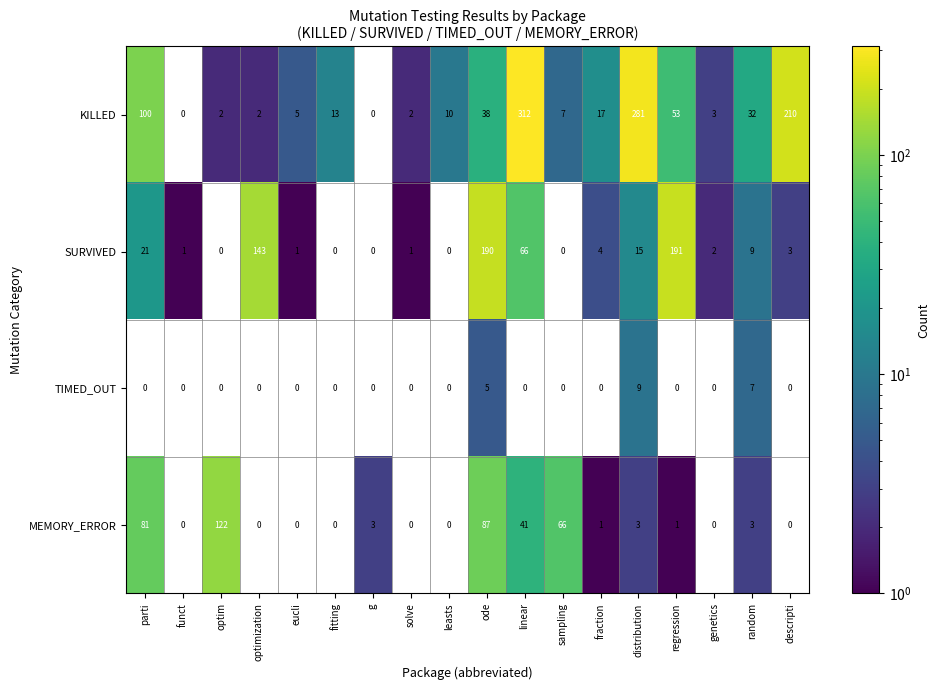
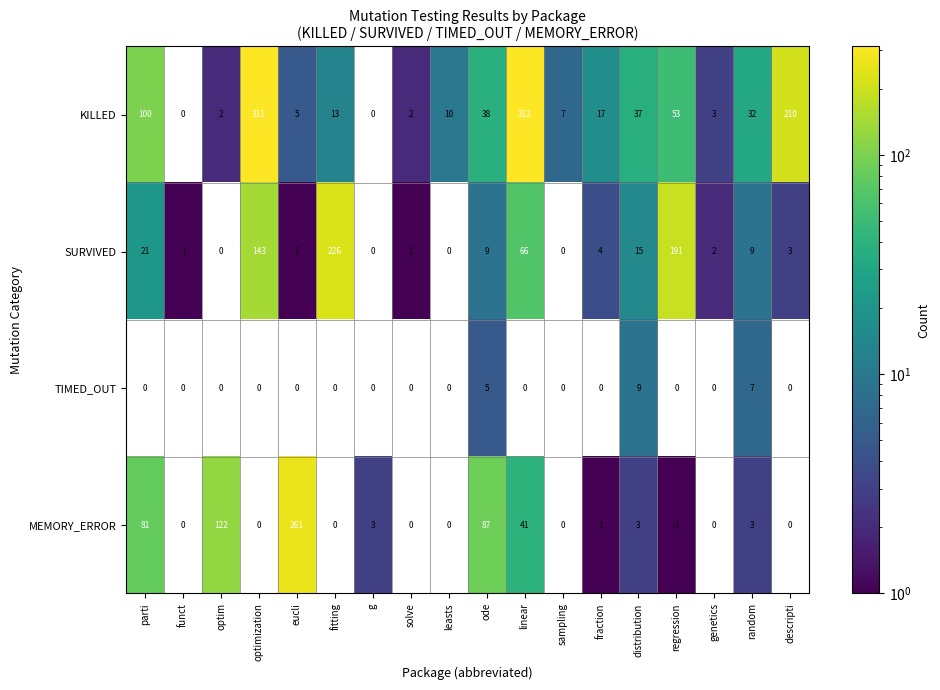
KILLED, optimization: 2 -> 311
KILLED, distribution: 281 -> 37
SURVIVED, fitting: 0 -> 226
SURVIVED, ode: 190 -> 9
MEMORY_ERROR, eucli: 0 -> 261
MEMORY_ERROR, sampling: 66 -> 0
